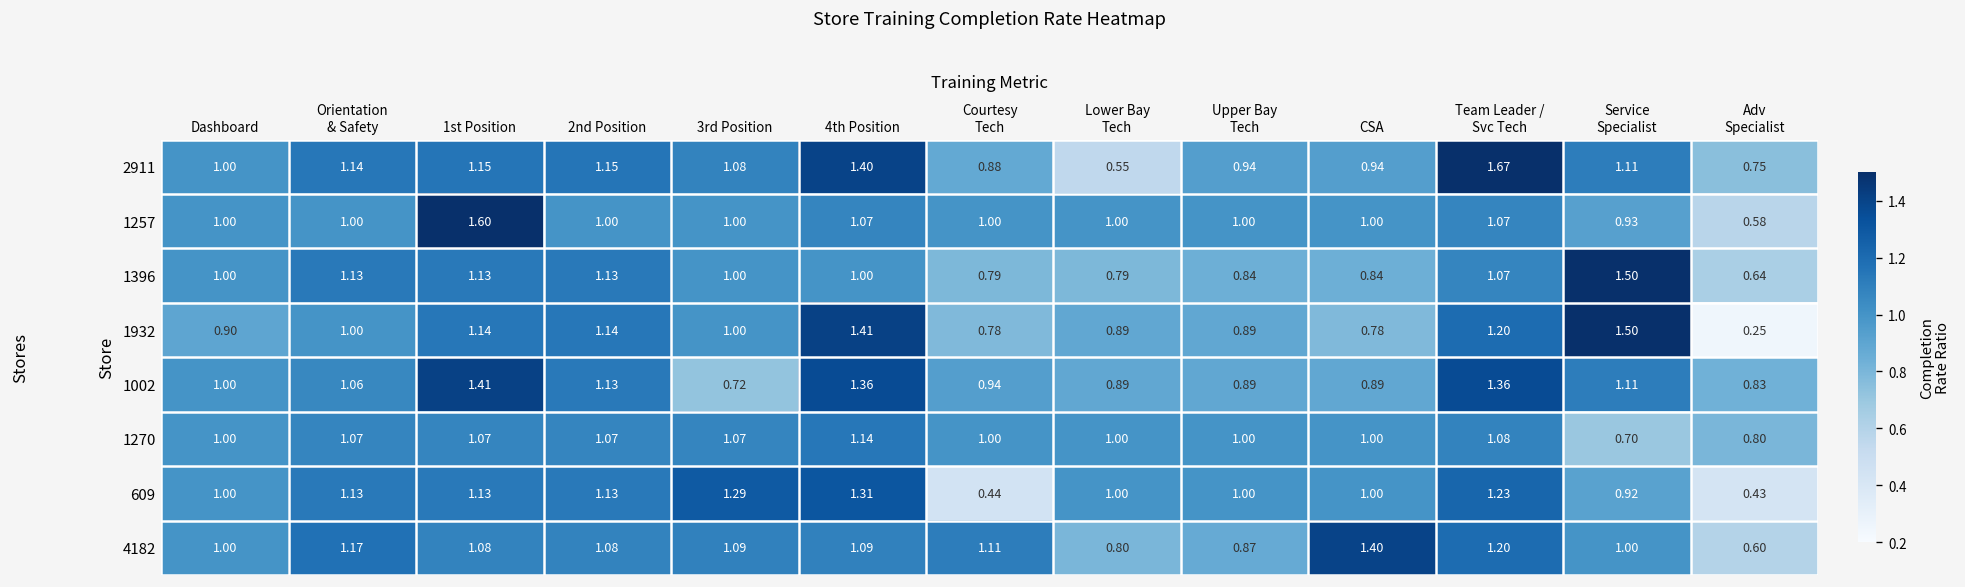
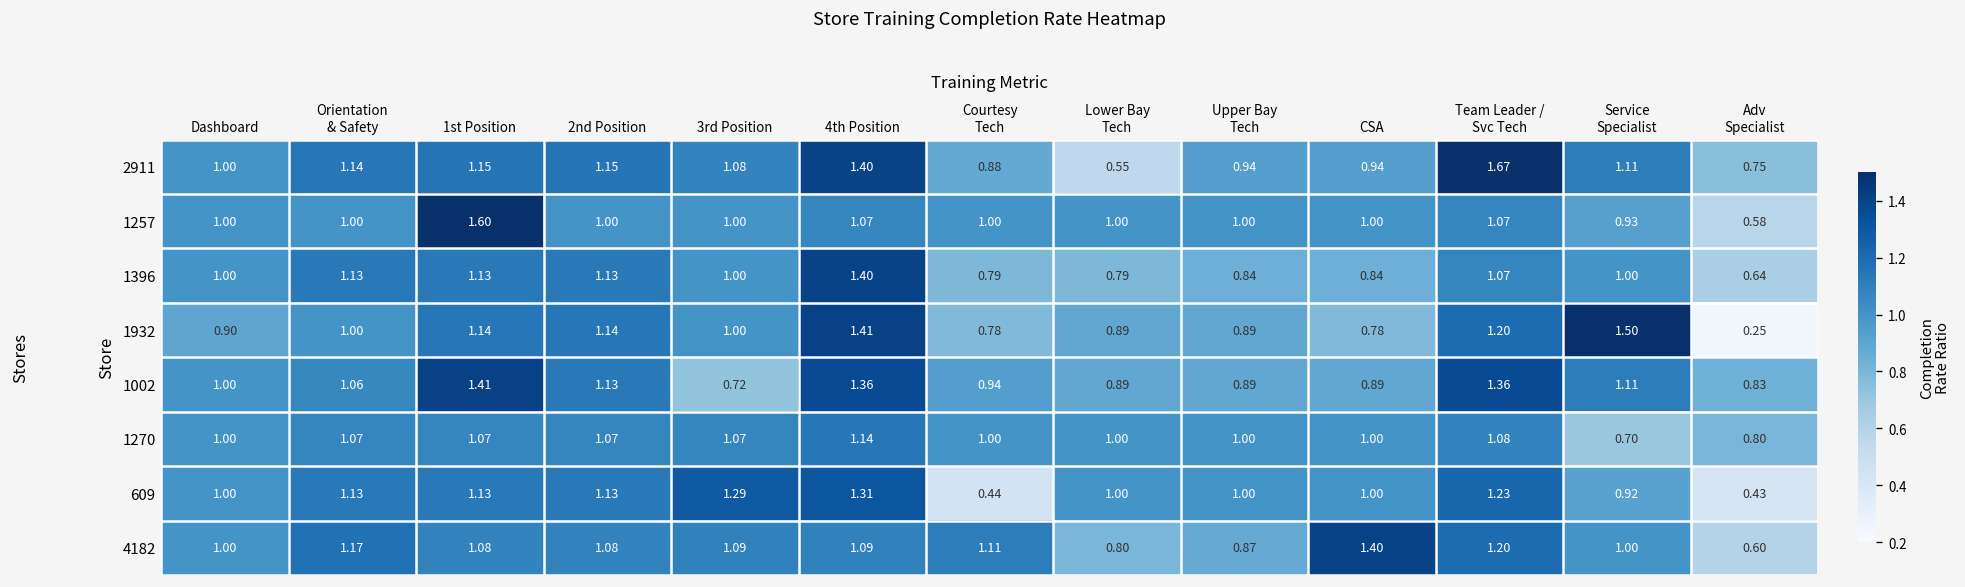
1396, 4th Position: 1.00 -> 1.40
1396, Service Specialist: 1.50 -> 1.00
